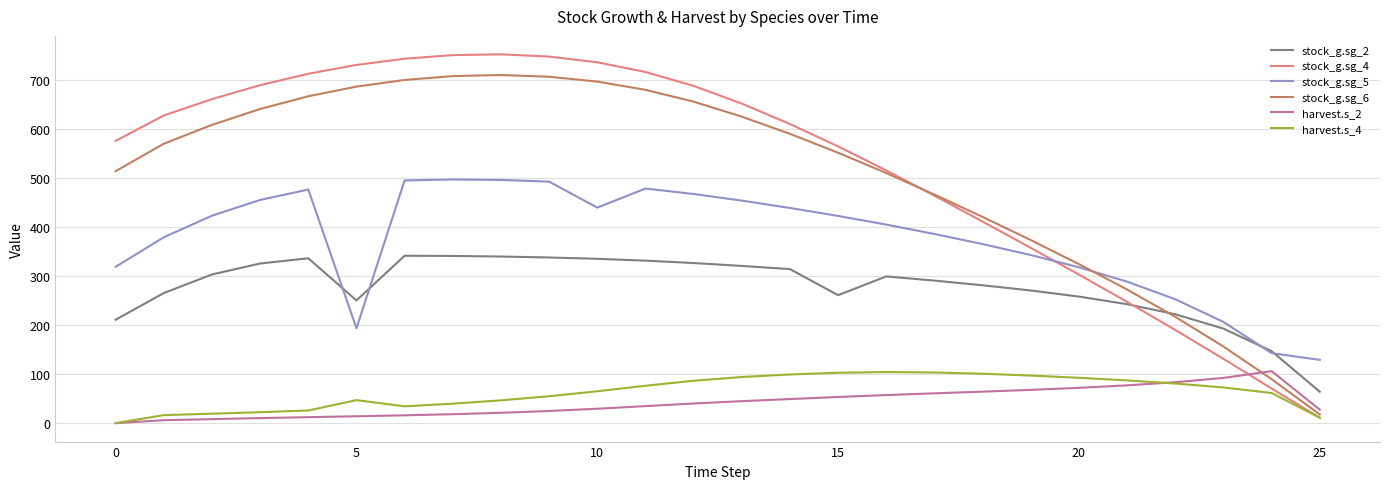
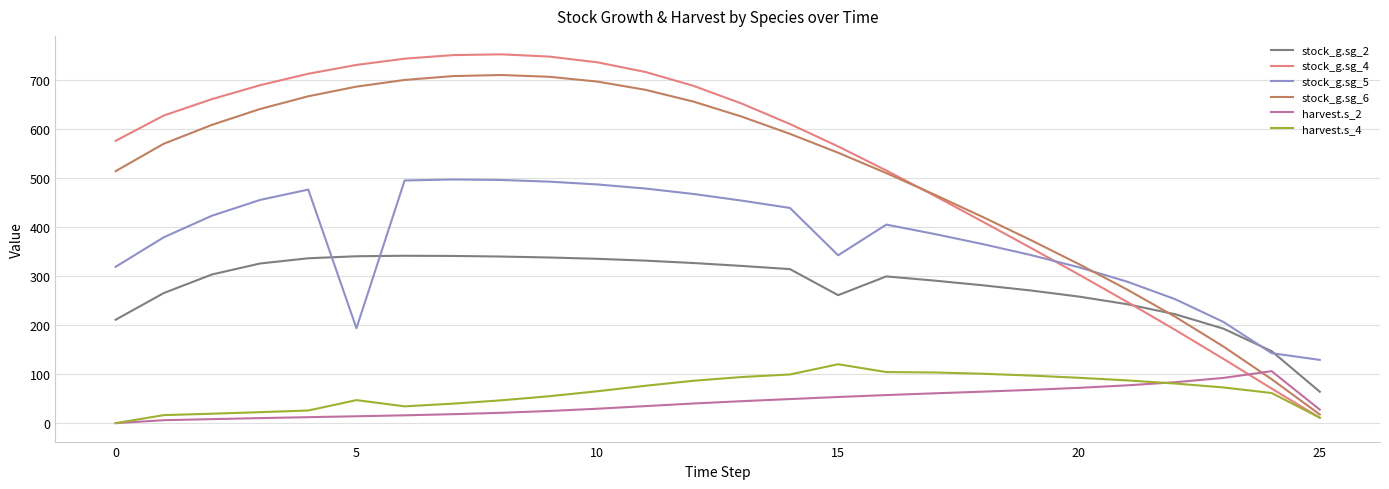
stock_g.sg_2, 5: 250 -> 340
stock_g.sg_5, 10: 440 -> 490
stock_g.sg_5, 15: 420 -> 340
harvest.s_4, 15: 100 -> 120
